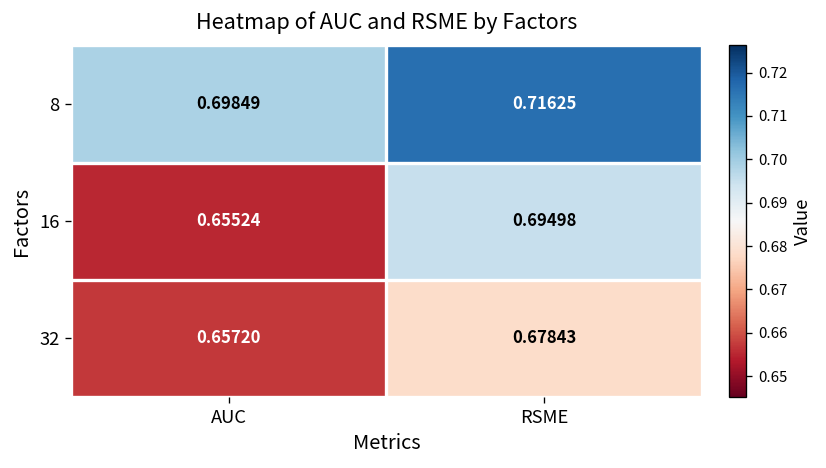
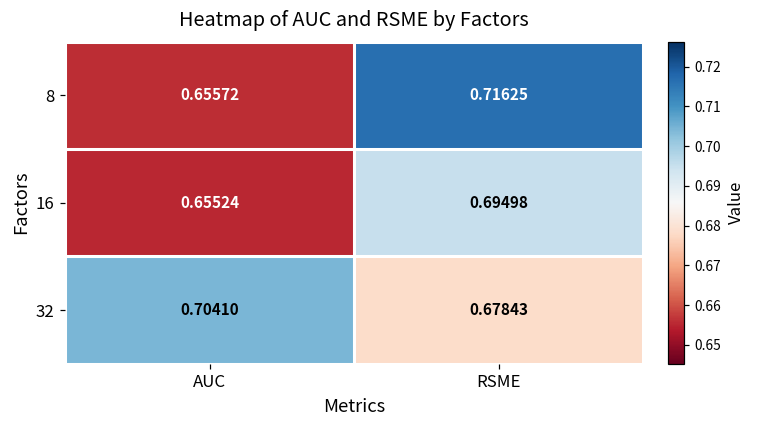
8, AUC: 0.69849 -> 0.65572
32, AUC: 0.65720 -> 0.70410
